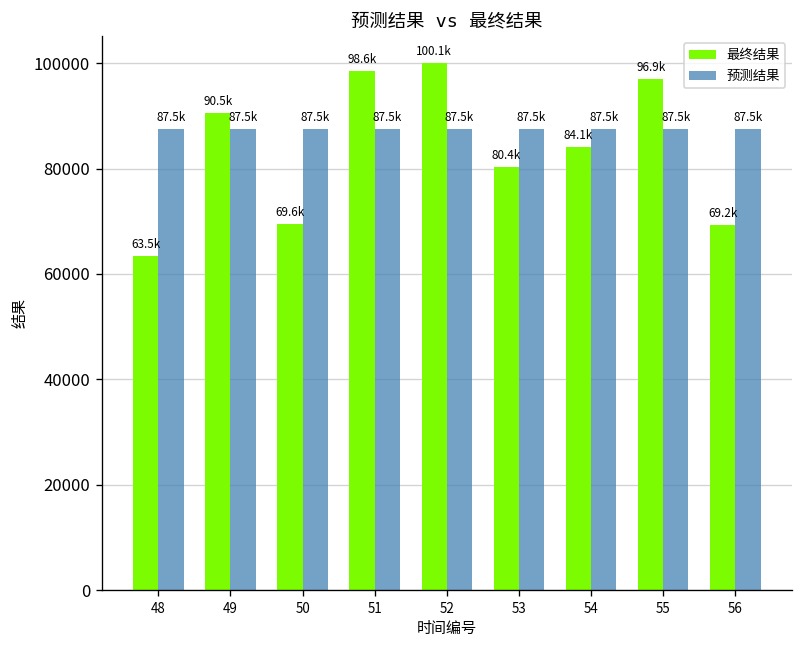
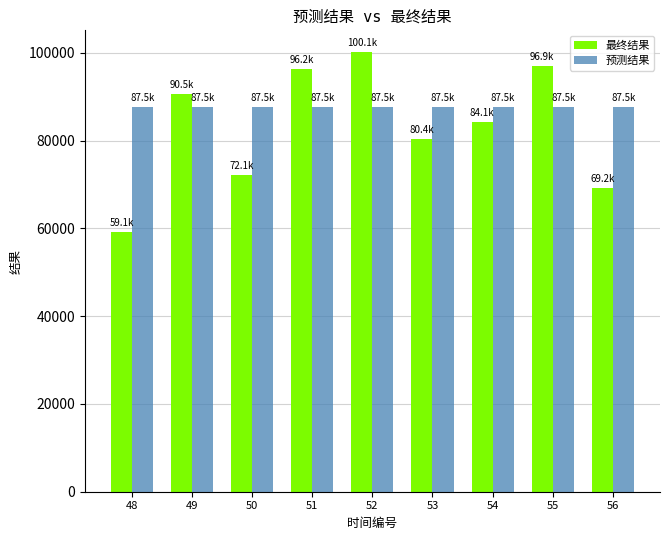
最终结果, 48: 63.5k -> 59.1k
最终结果, 50: 69.6k -> 72.1k
最终结果, 51: 98.6k -> 96.2k
